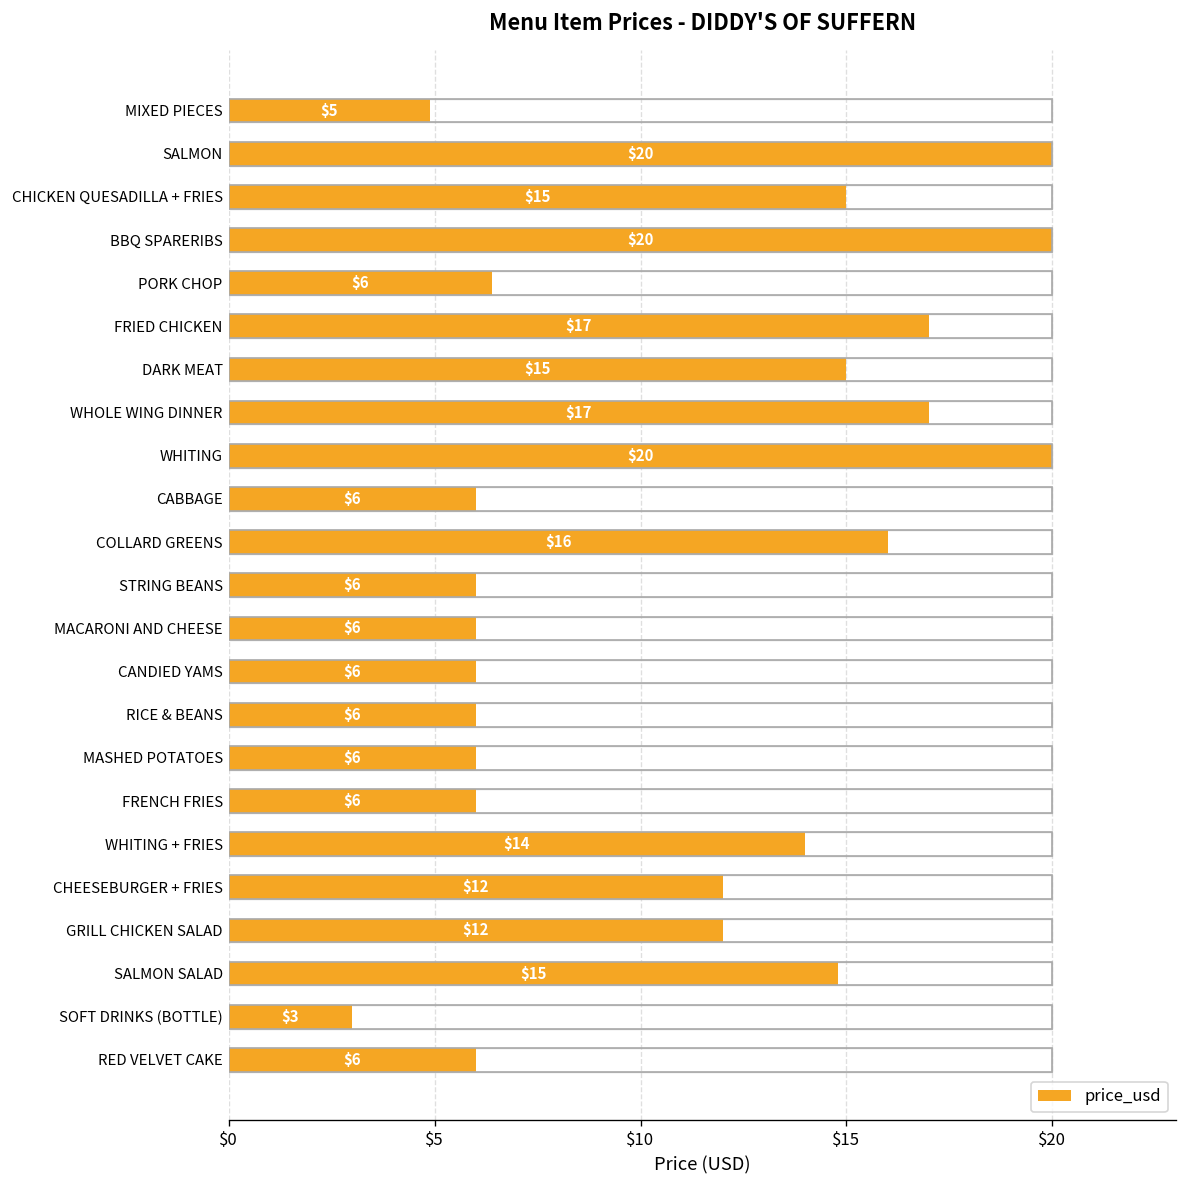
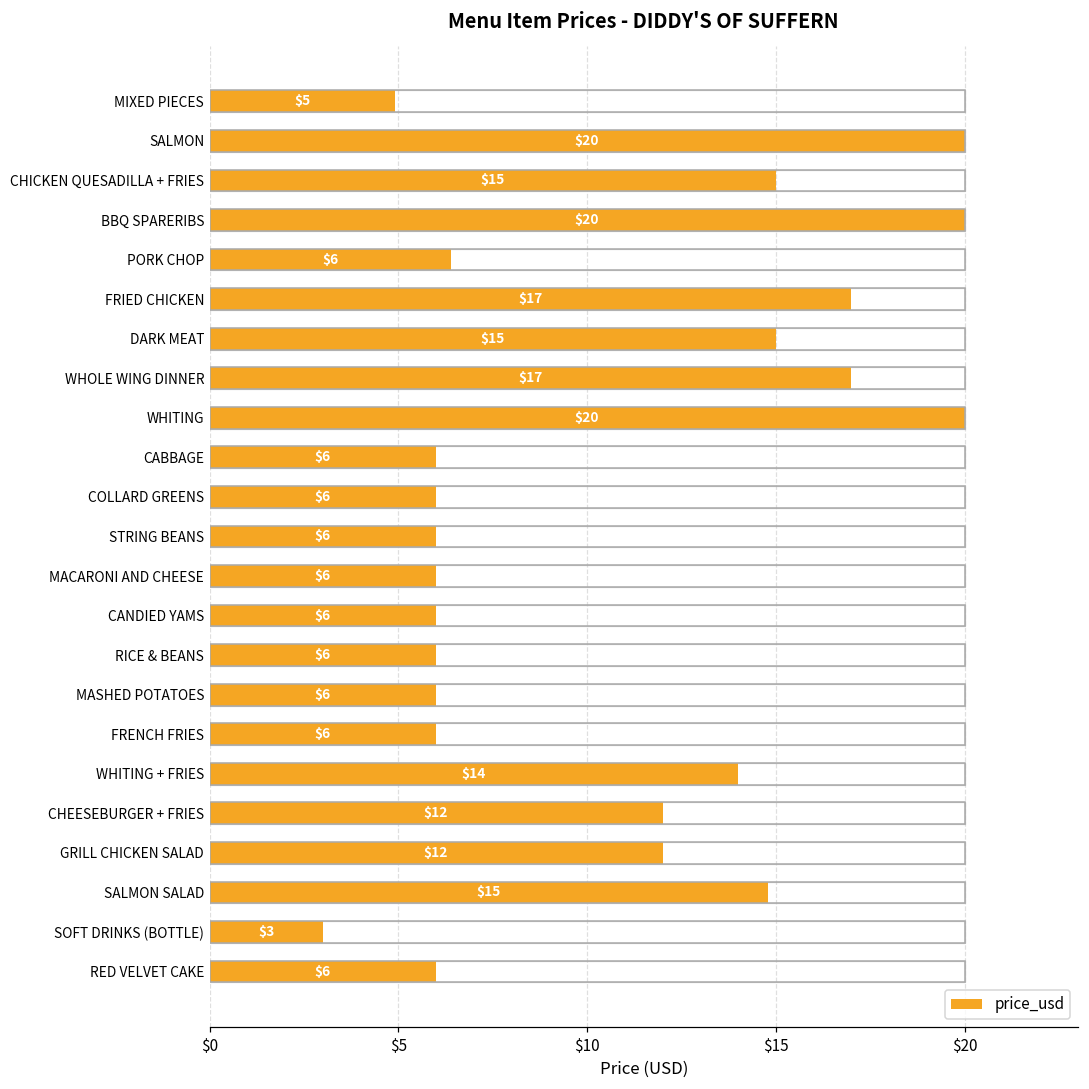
price_usd, COLLARD GREENS: $16 -> $6
